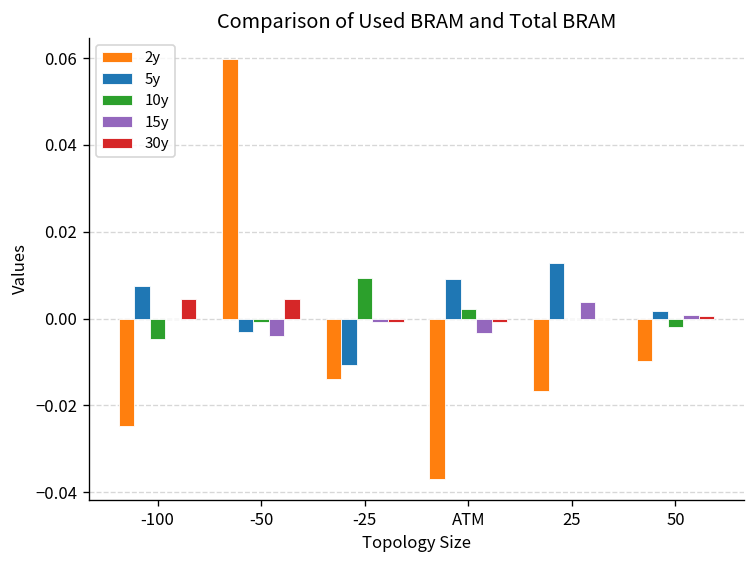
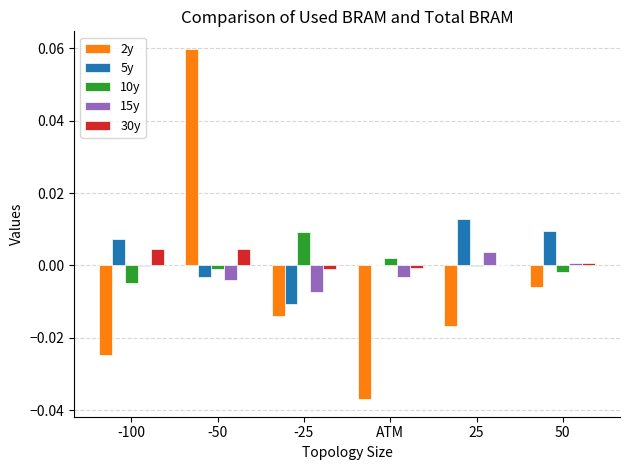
15y, -25: -0.001 -> -0.007
5y, ATM: 0.009 -> 0.000
2y, 50: -0.010 -> -0.006
5y, 50: 0.002 -> 0.010
